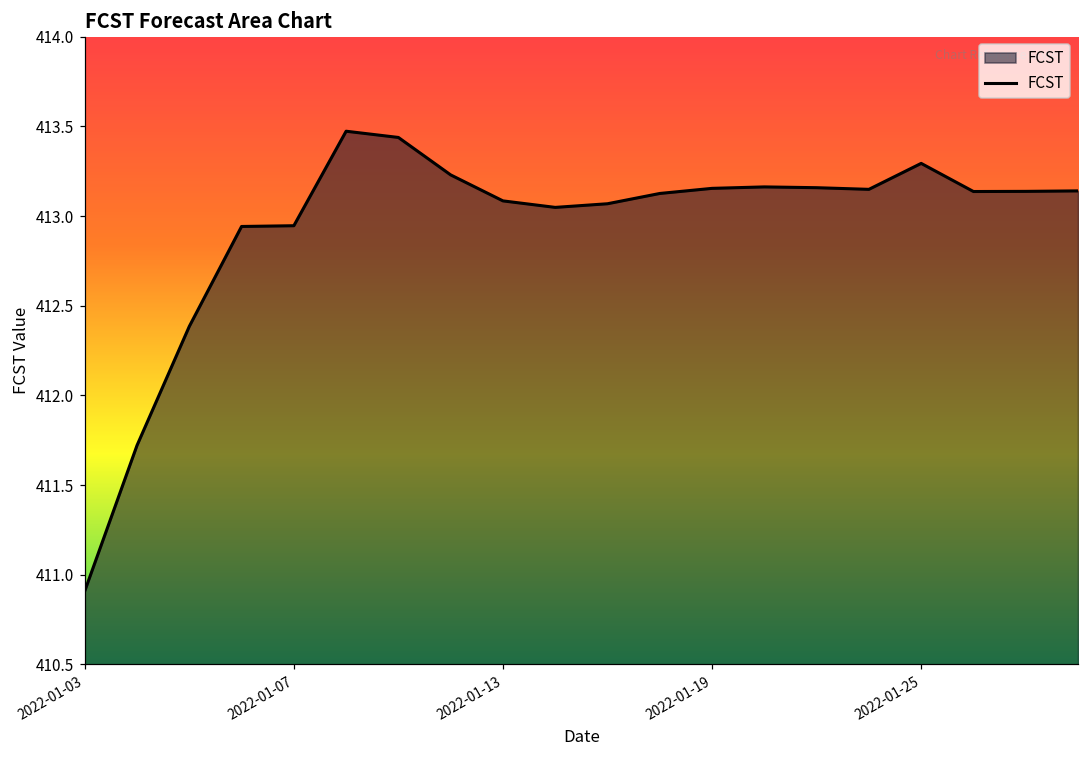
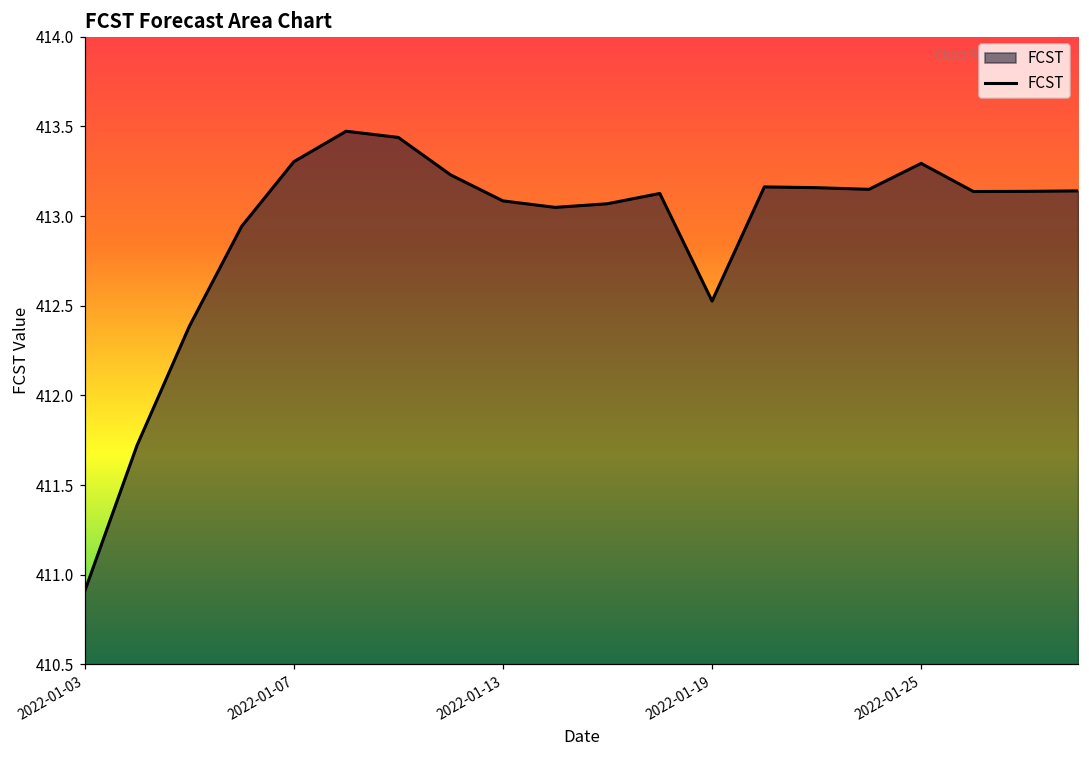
2022-01-07: 412.95 -> 413.30
2022-01-19: 413.15 -> 412.53
